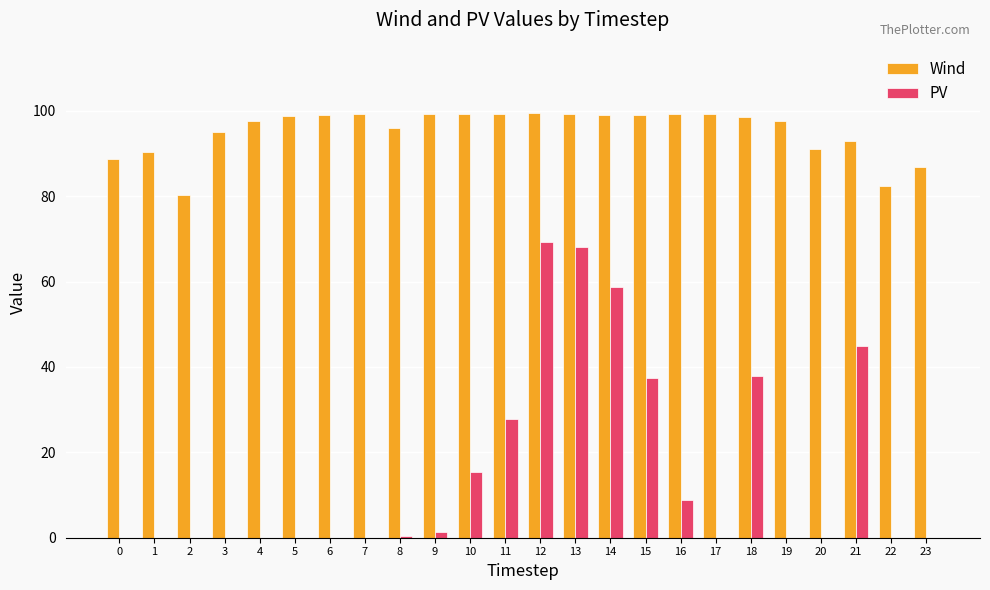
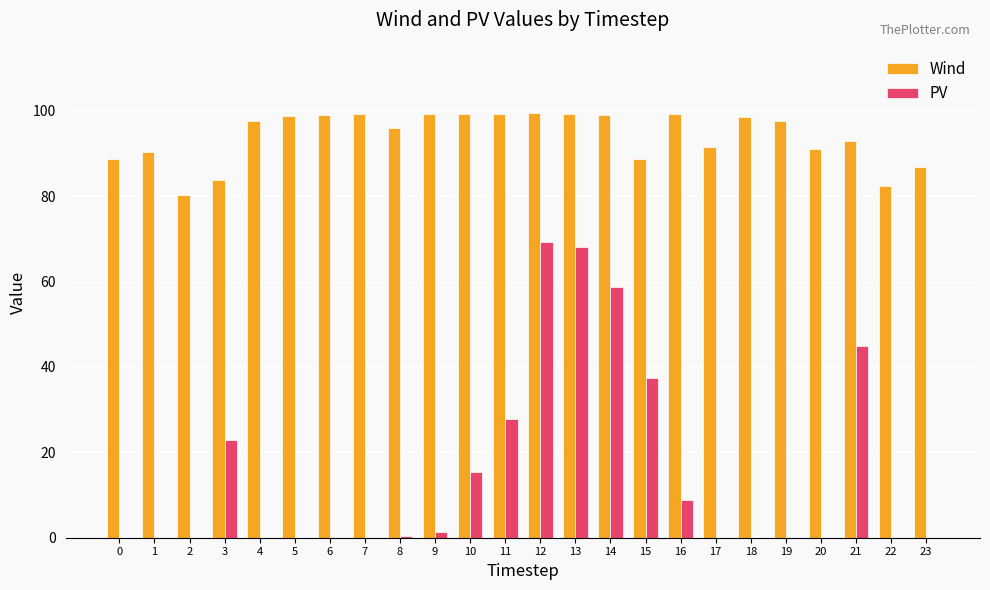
Wind, 3: 95 -> 84
PV, 3: 0 -> 23
Wind, 15: 99 -> 89
Wind, 17: 99 -> 92
PV, 18: 38 -> 0
